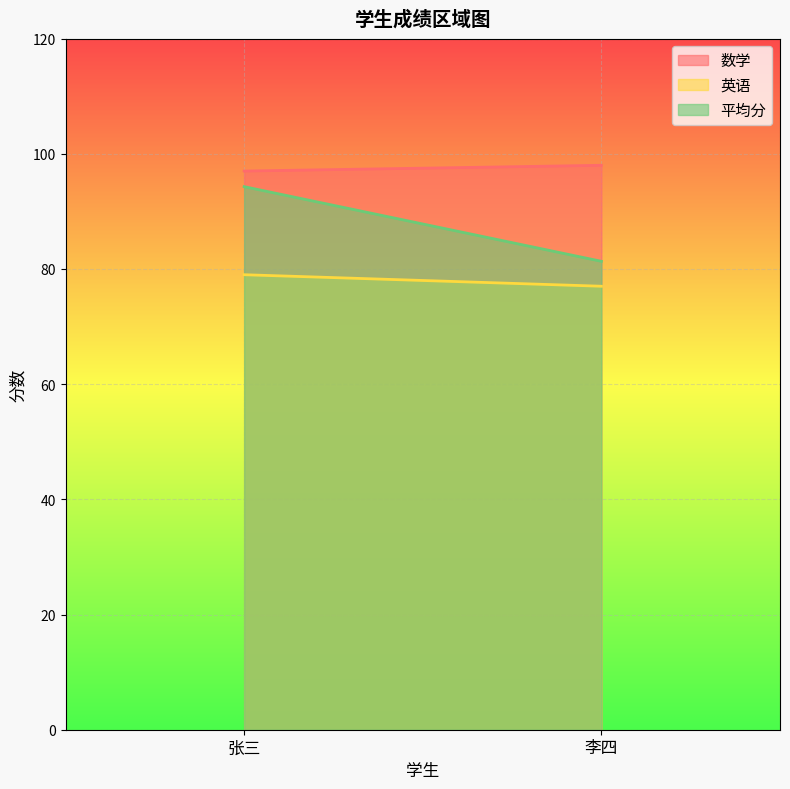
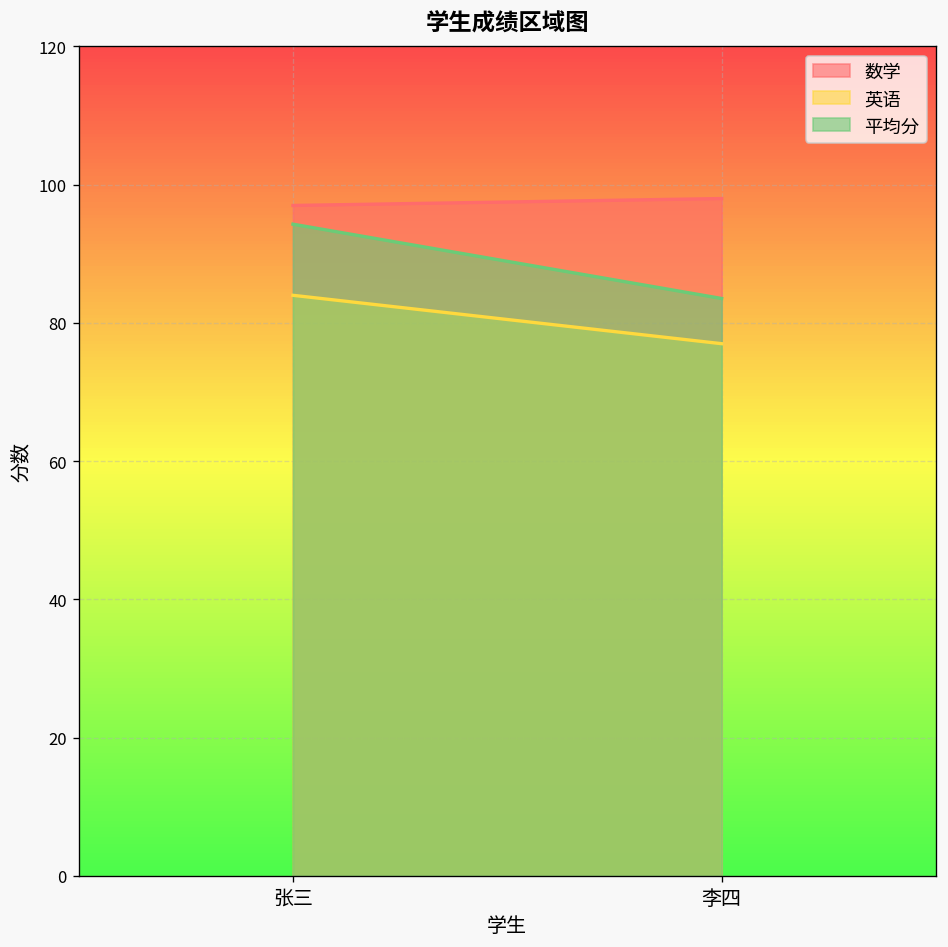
英语, 张三: 79 -> 84
平均分, 李四: 81 -> 84
